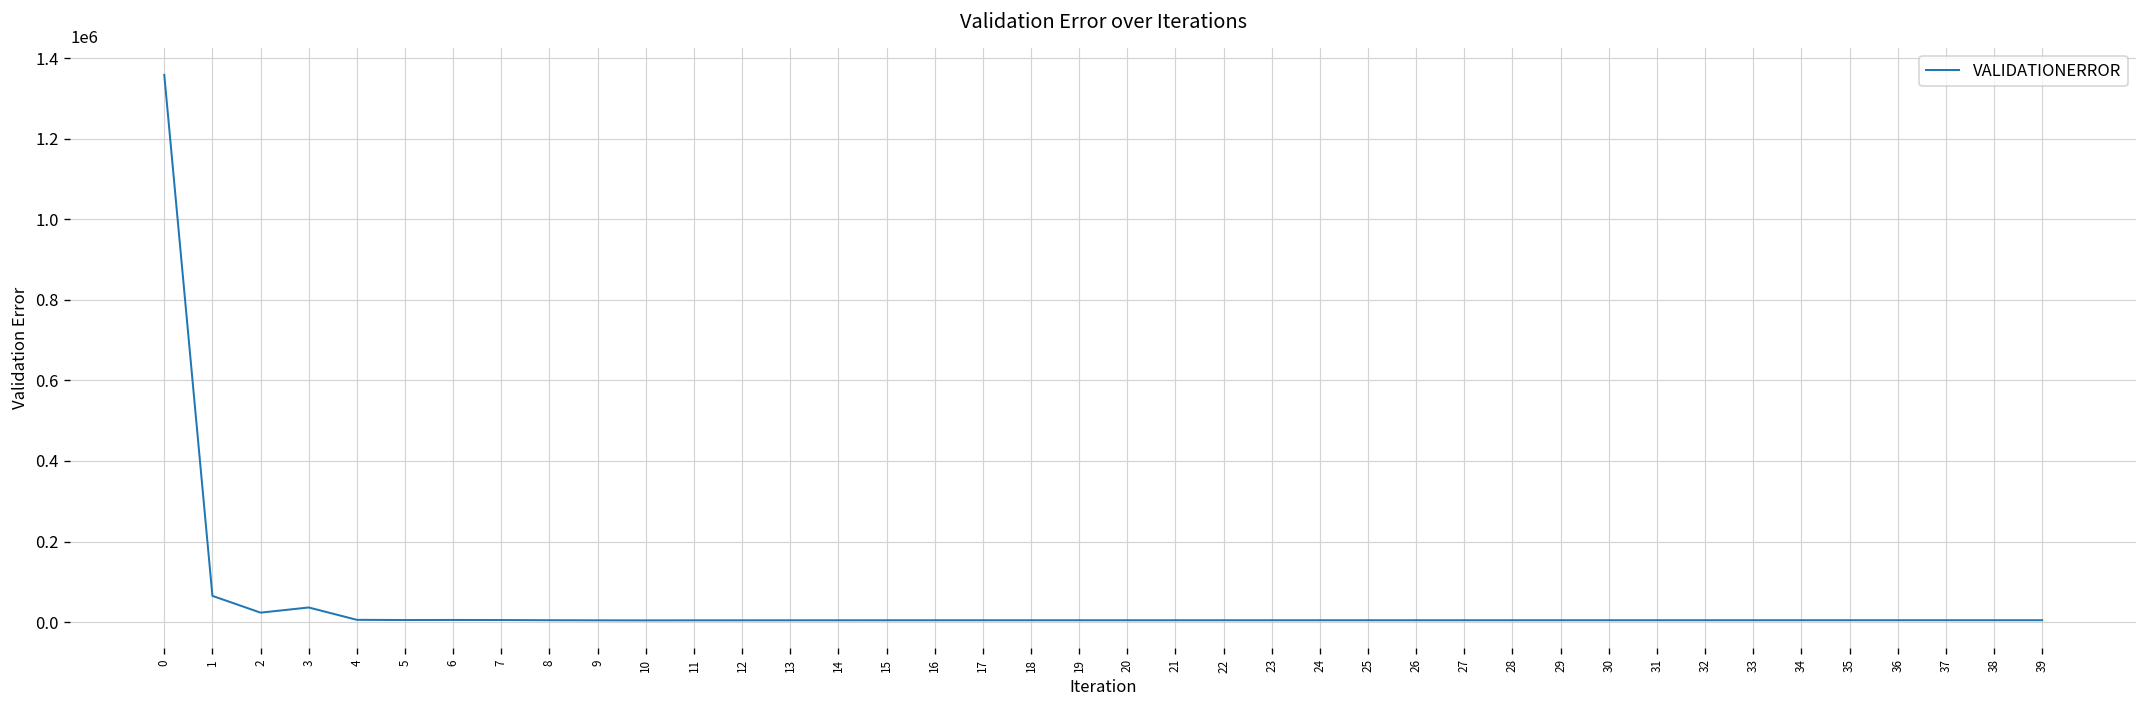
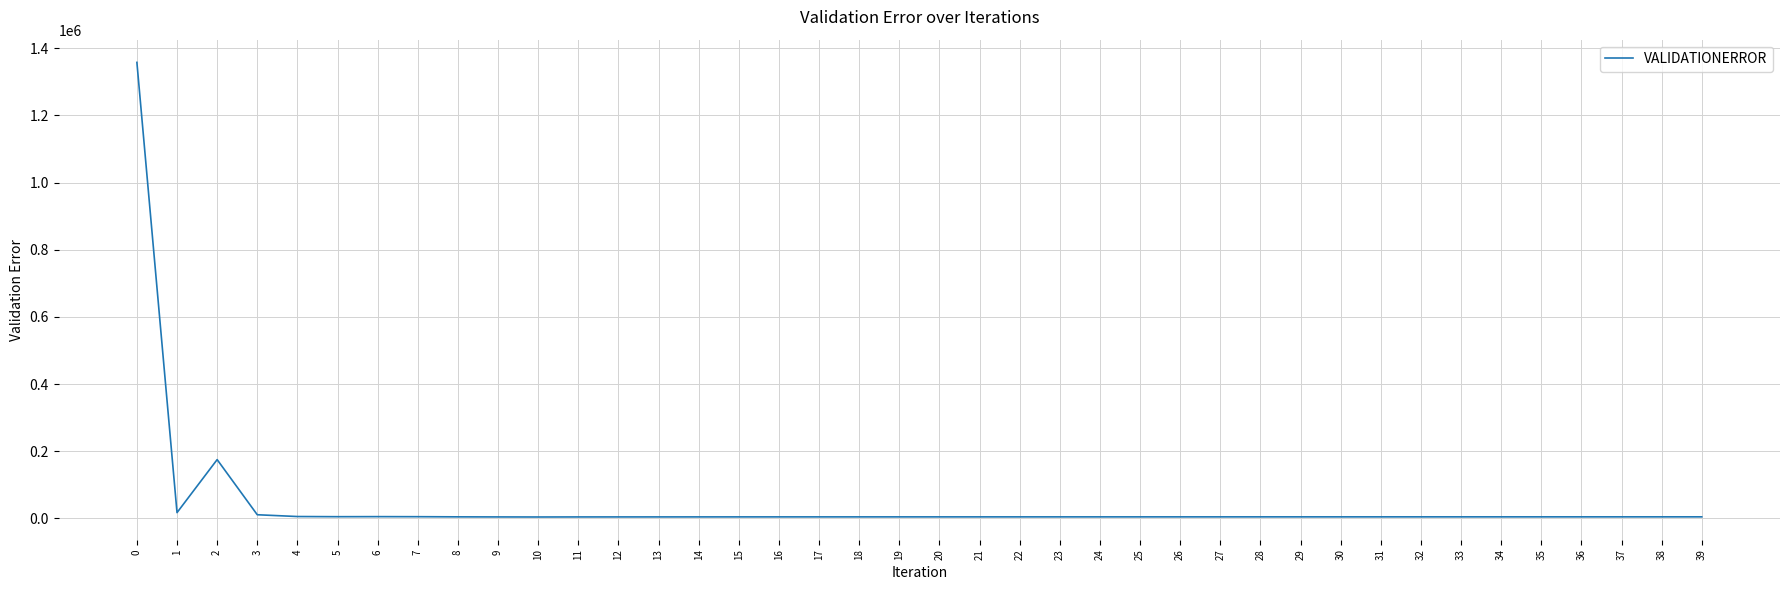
1: 70000 -> 20000
2: 20000 -> 180000
3: 40000 -> 10000
